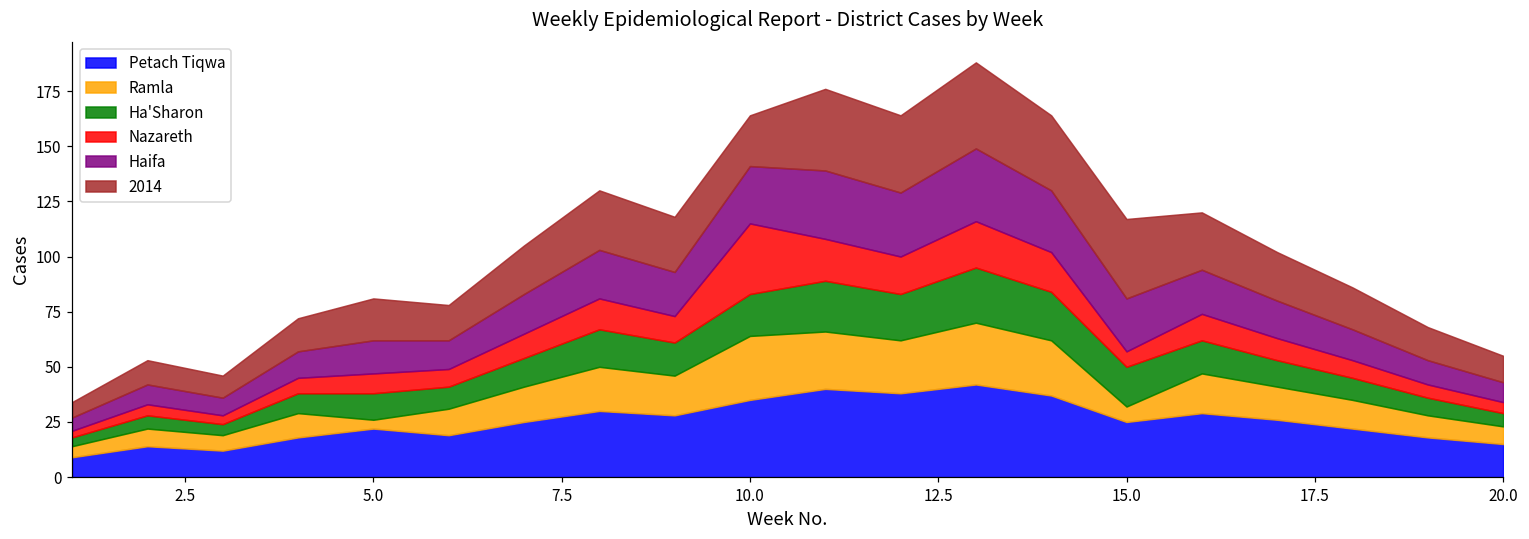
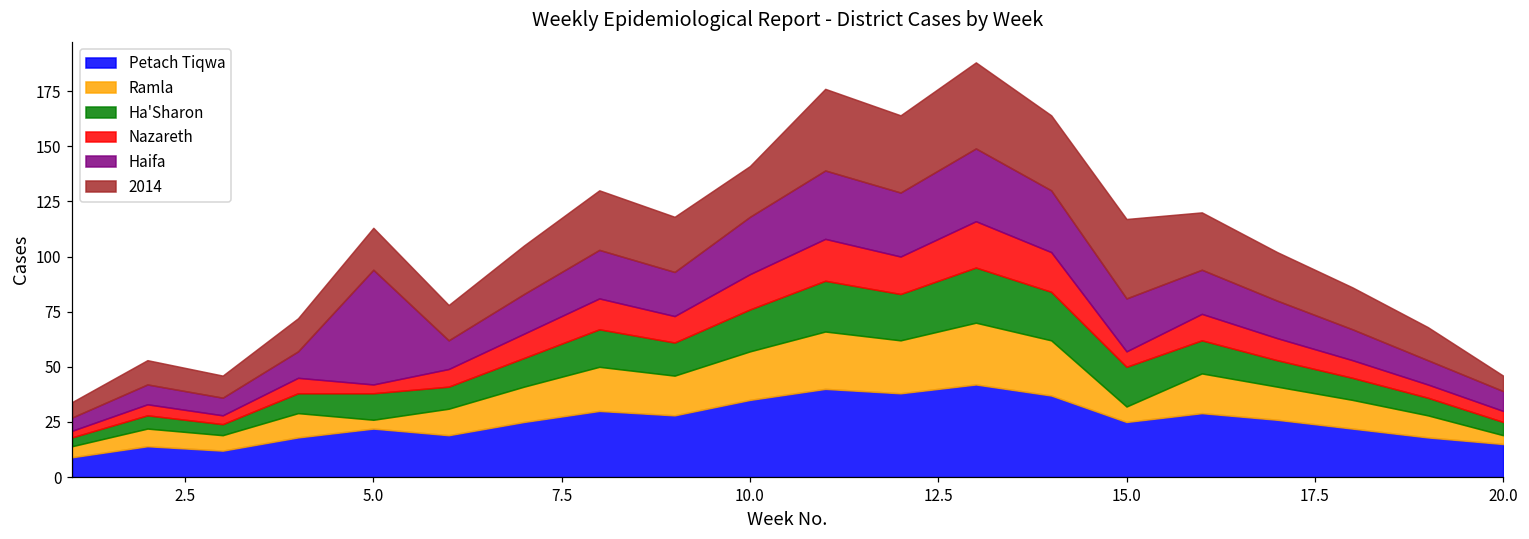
Nazareth, 5.0: 9 -> 4
Haifa, 5.0: 15 -> 52
Ramla, 10.0: 29 -> 22
Nazareth, 10.0: 32 -> 16
Ramla, 20.0: 8 -> 4
2014, 20.0: 12 -> 7
